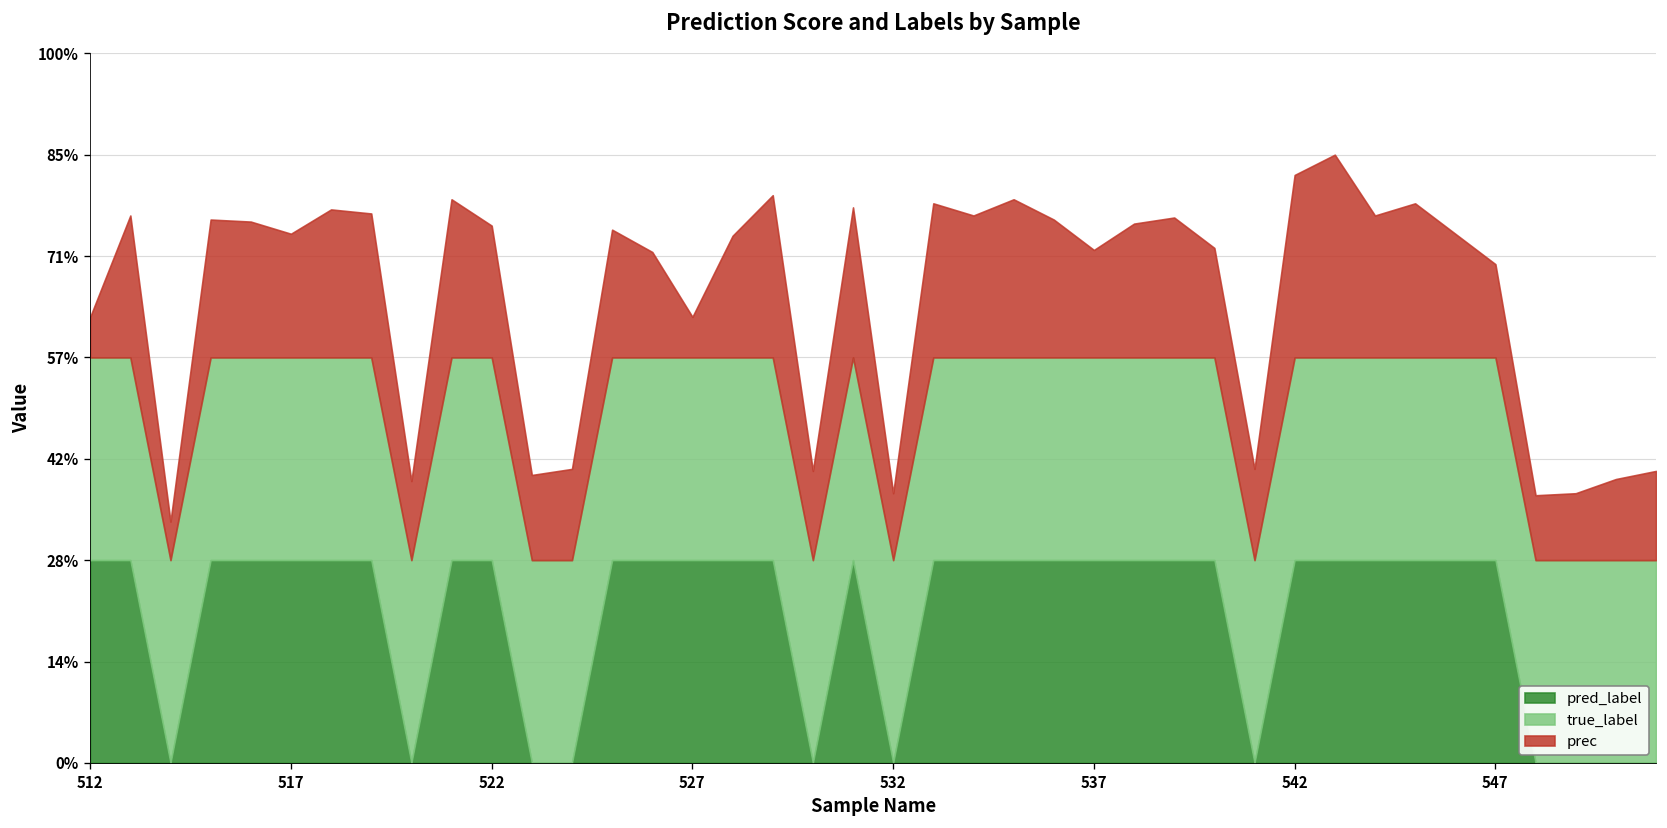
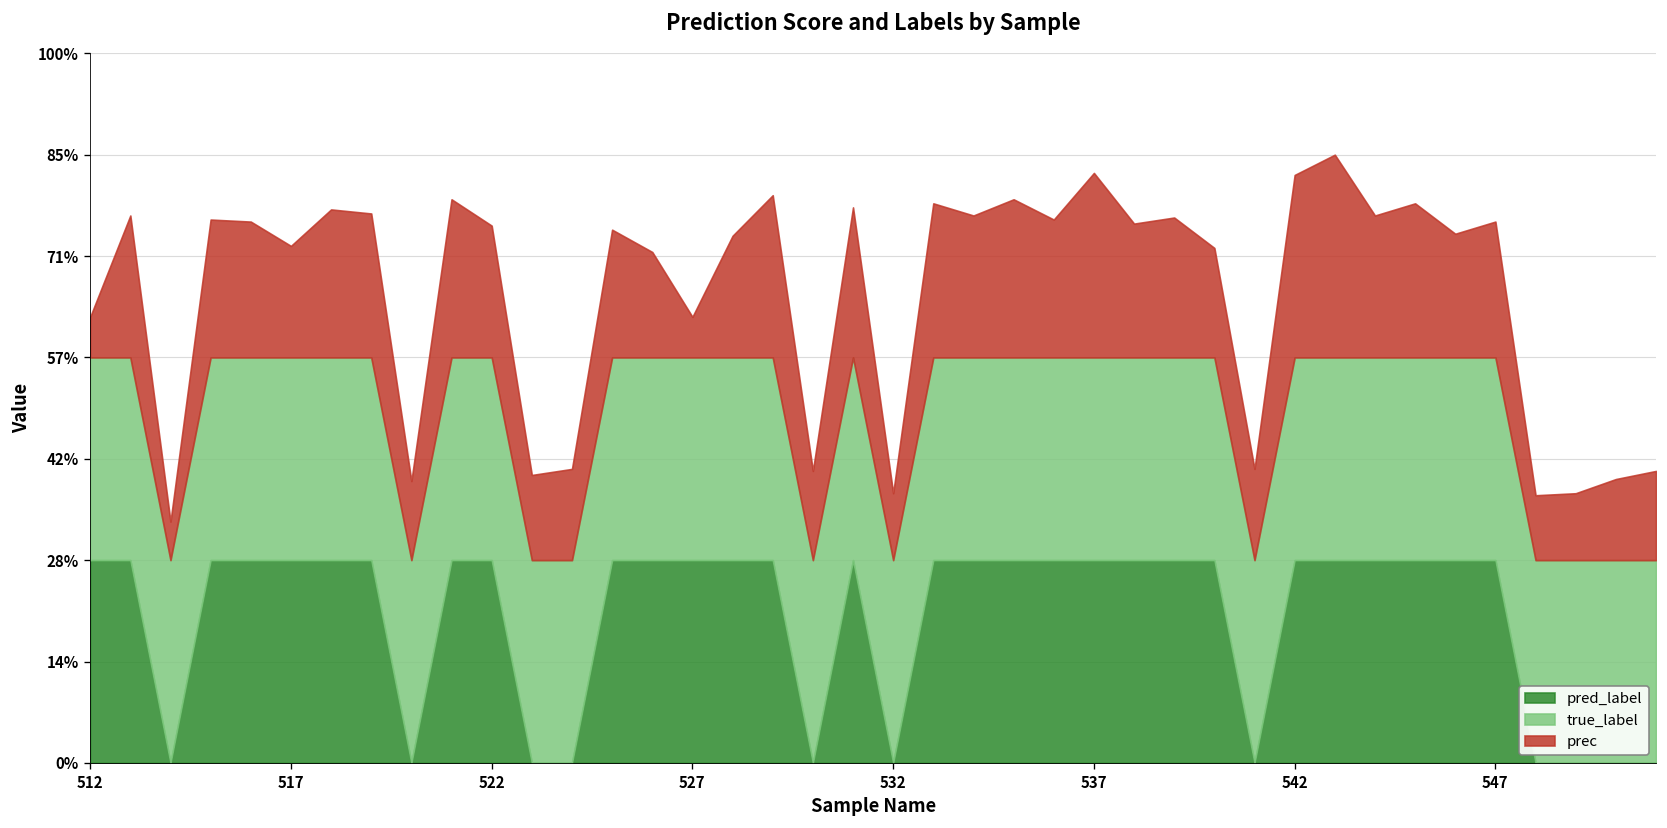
prec, 517: 17% -> 16%
prec, 537: 15% -> 26%
prec, 547: 13% -> 19%
